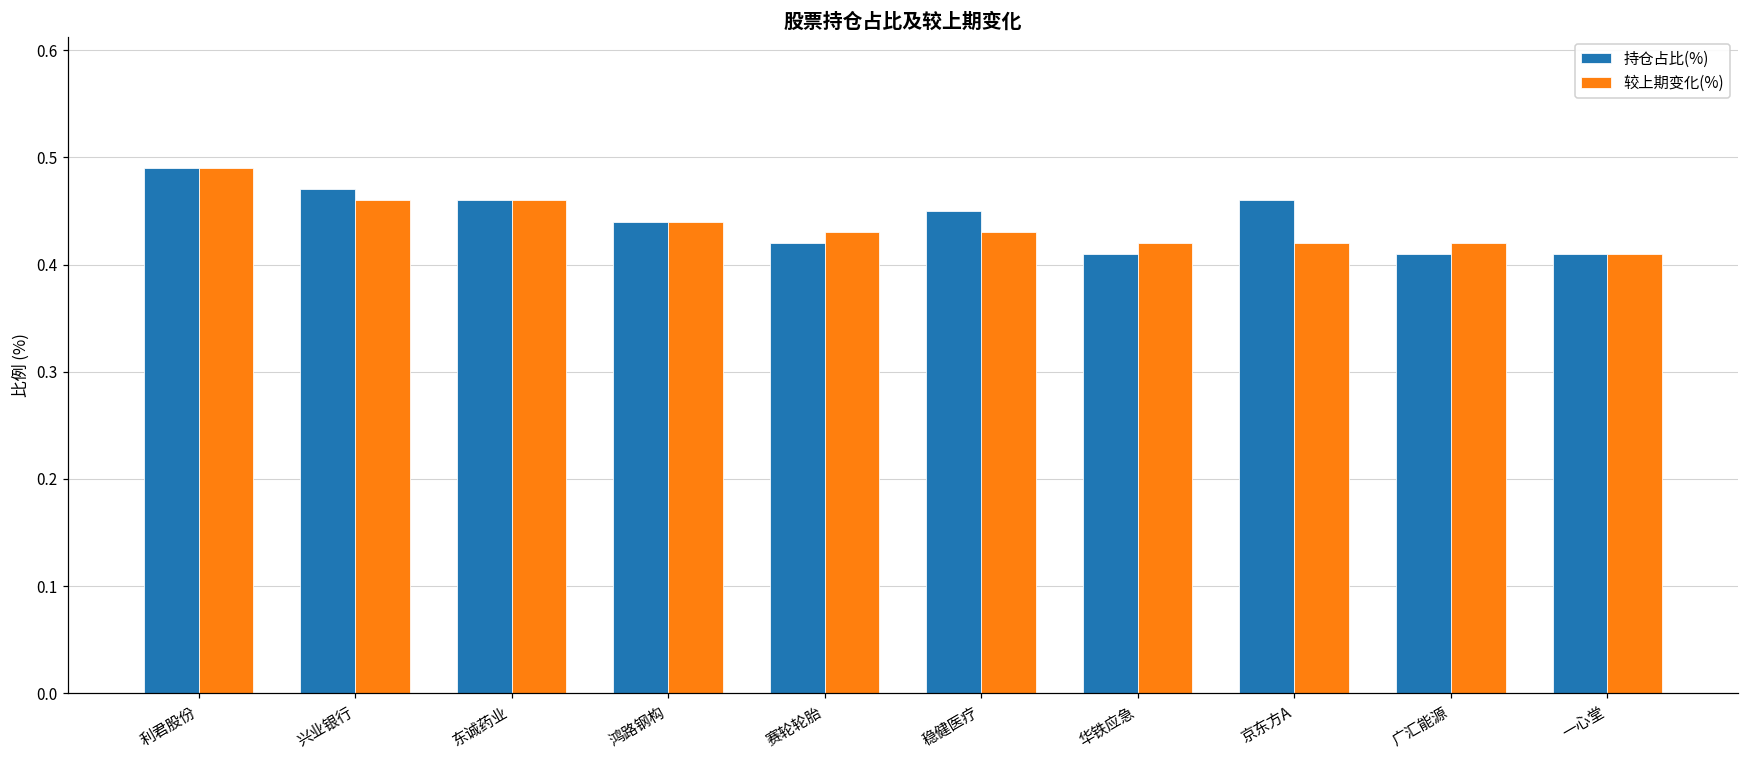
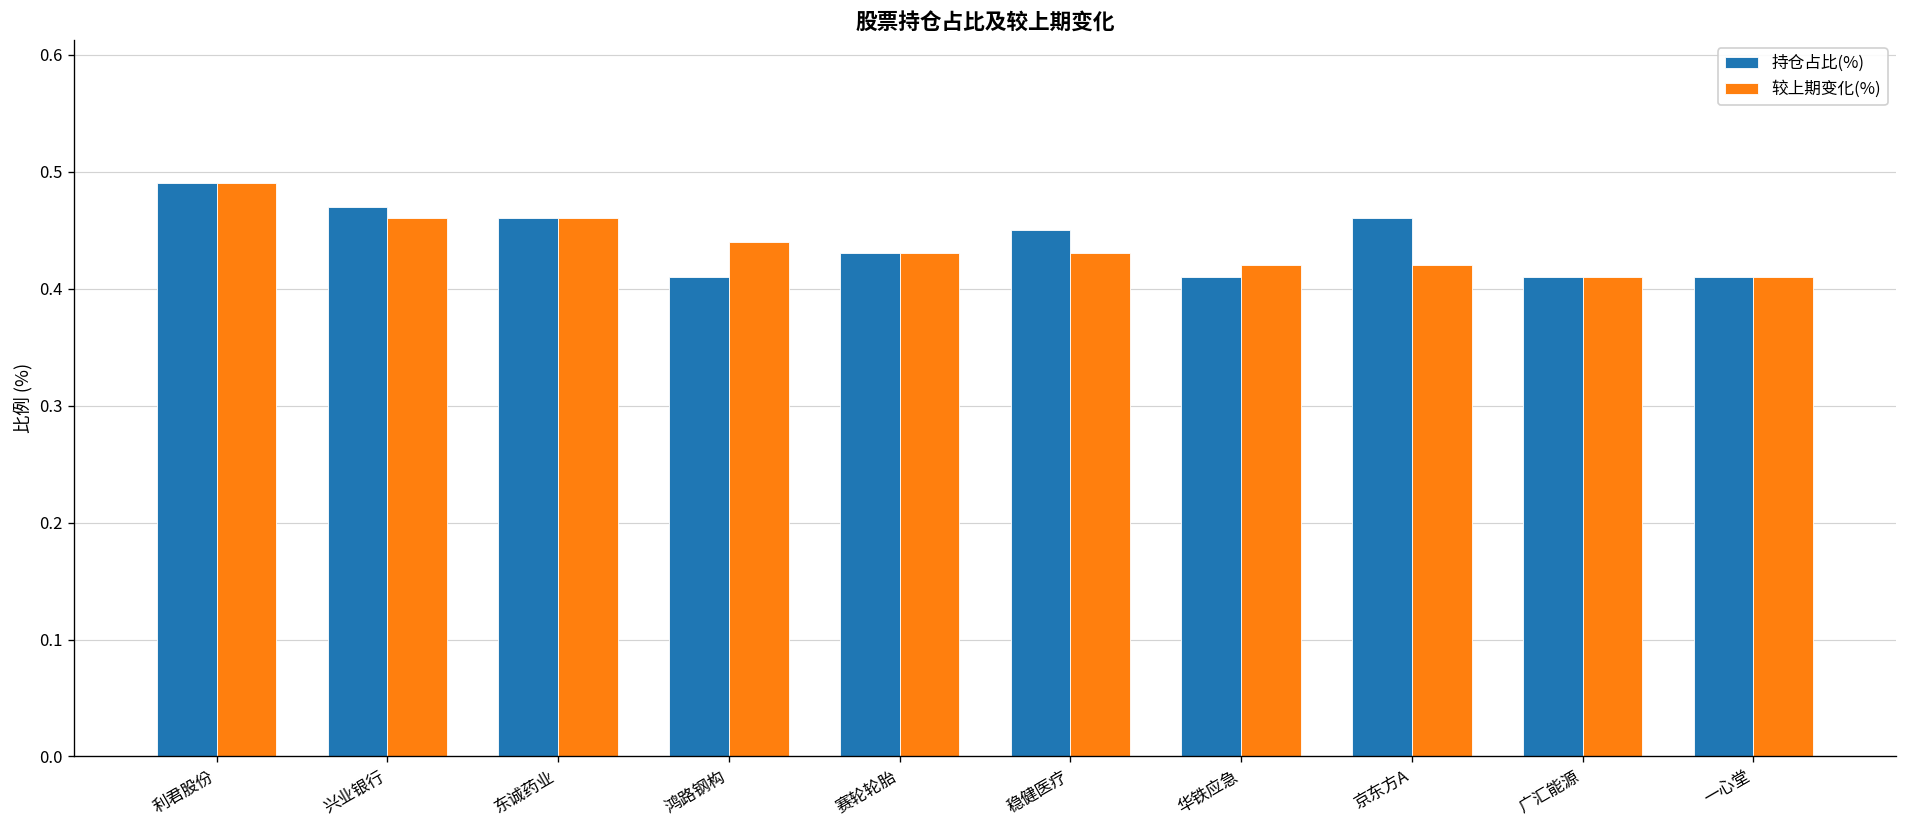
持仓占比(%), 鸿路钢构: 0.44 -> 0.41
持仓占比(%), 赛轮轮胎: 0.42 -> 0.43
较上期变化(%), 广汇能源: 0.42 -> 0.41
